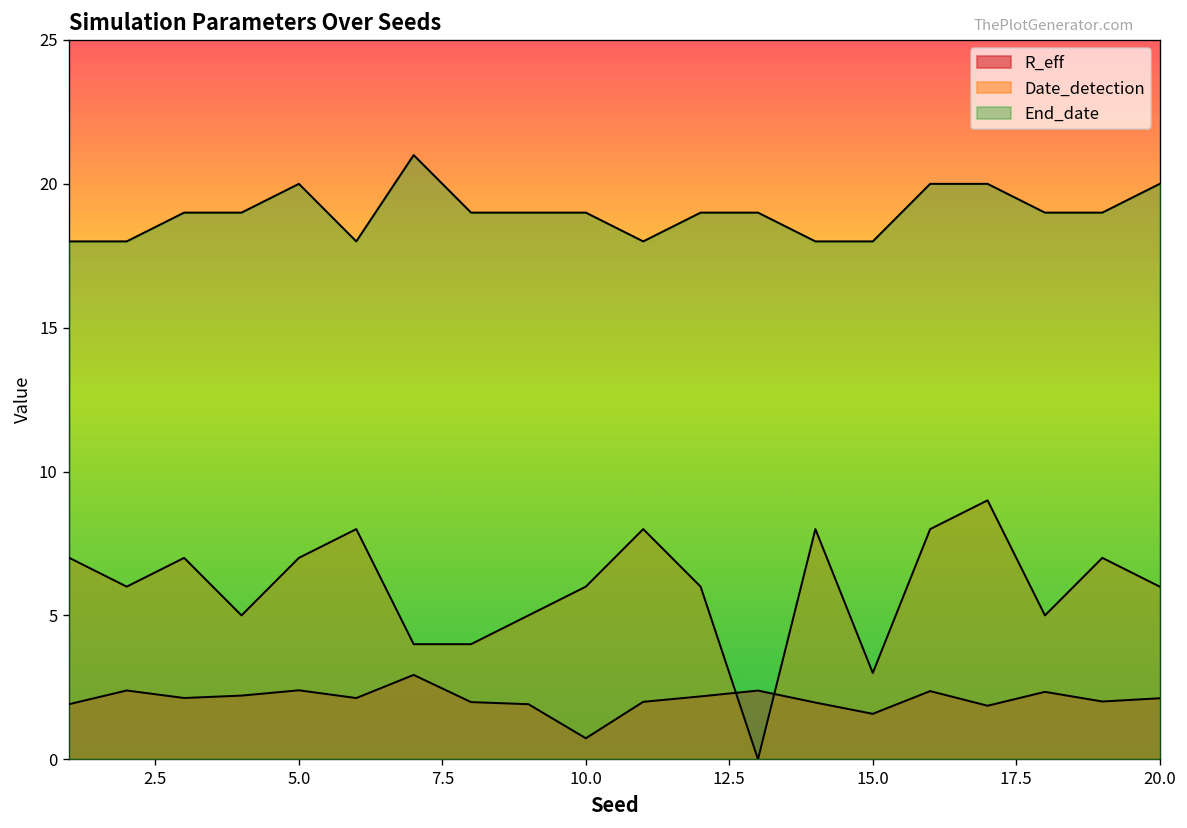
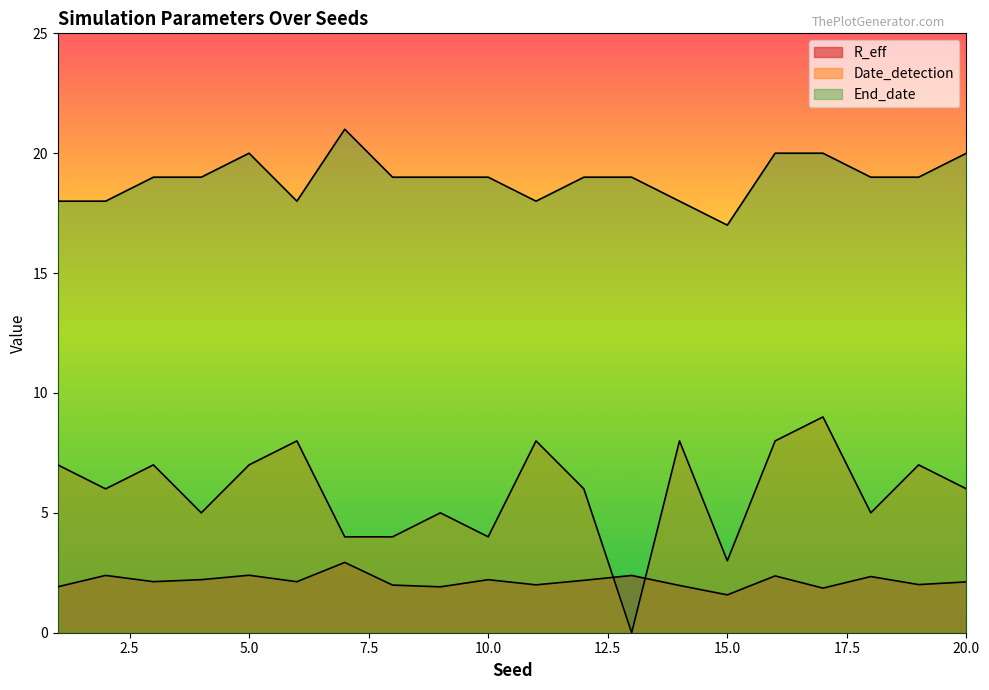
R_eff, 10.0: 0.7 -> 2.2
Date_detection, 10.0: 6 -> 4
End_date, 15.0: 18 -> 17
